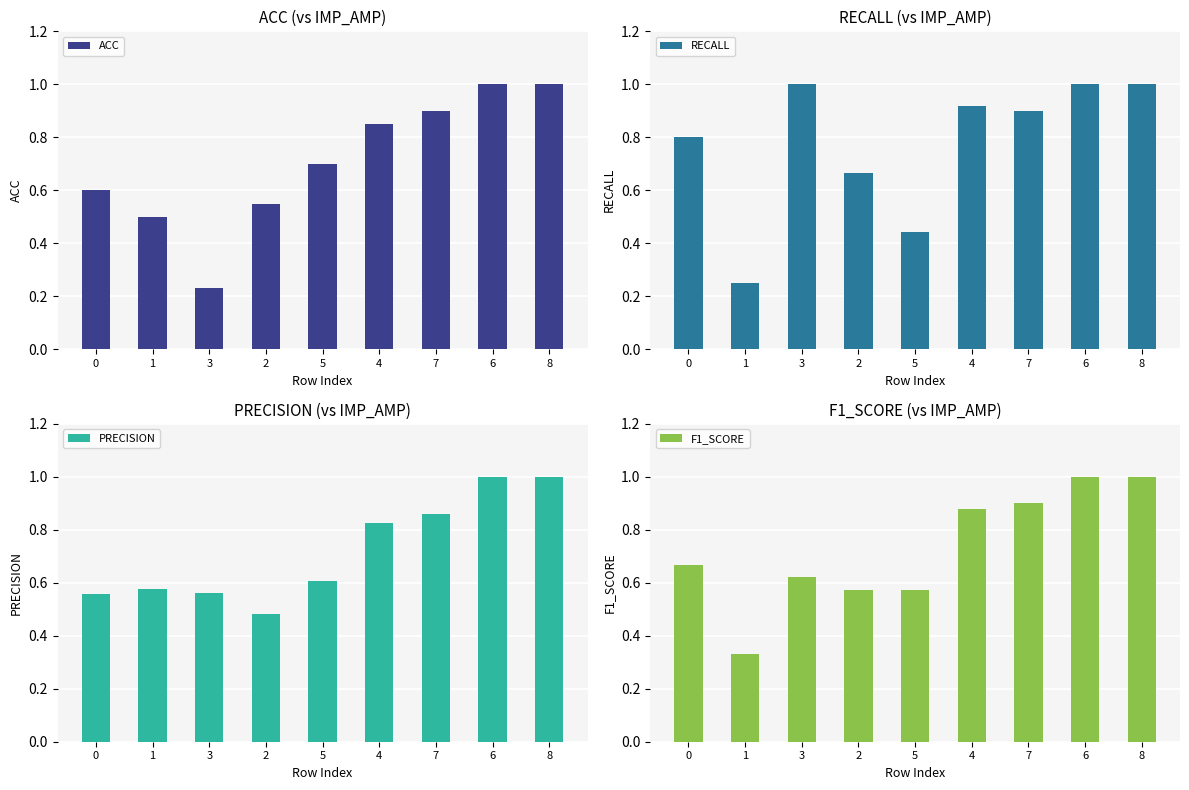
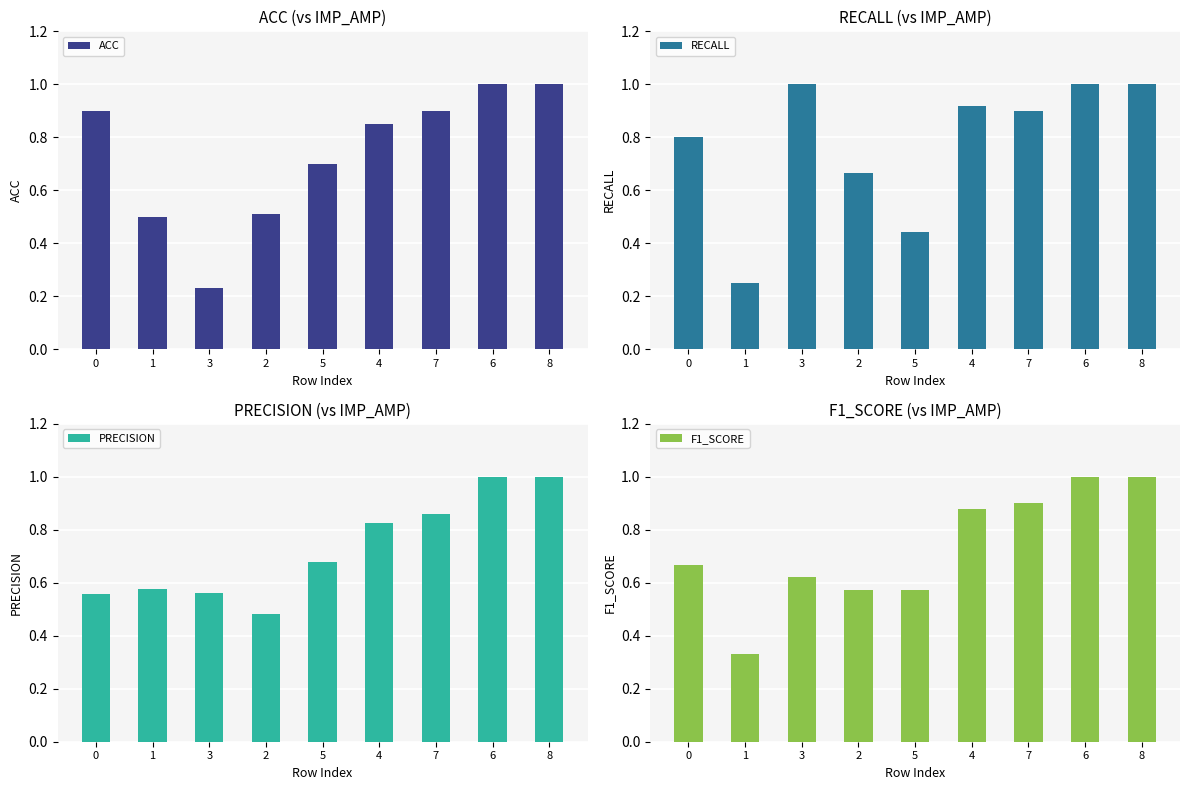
ACC (vs IMP_AMP), 0: 0.6 -> 0.9
ACC (vs IMP_AMP), 2: 0.55 -> 0.51
PRECISION (vs IMP_AMP), 5: 0.61 -> 0.68
